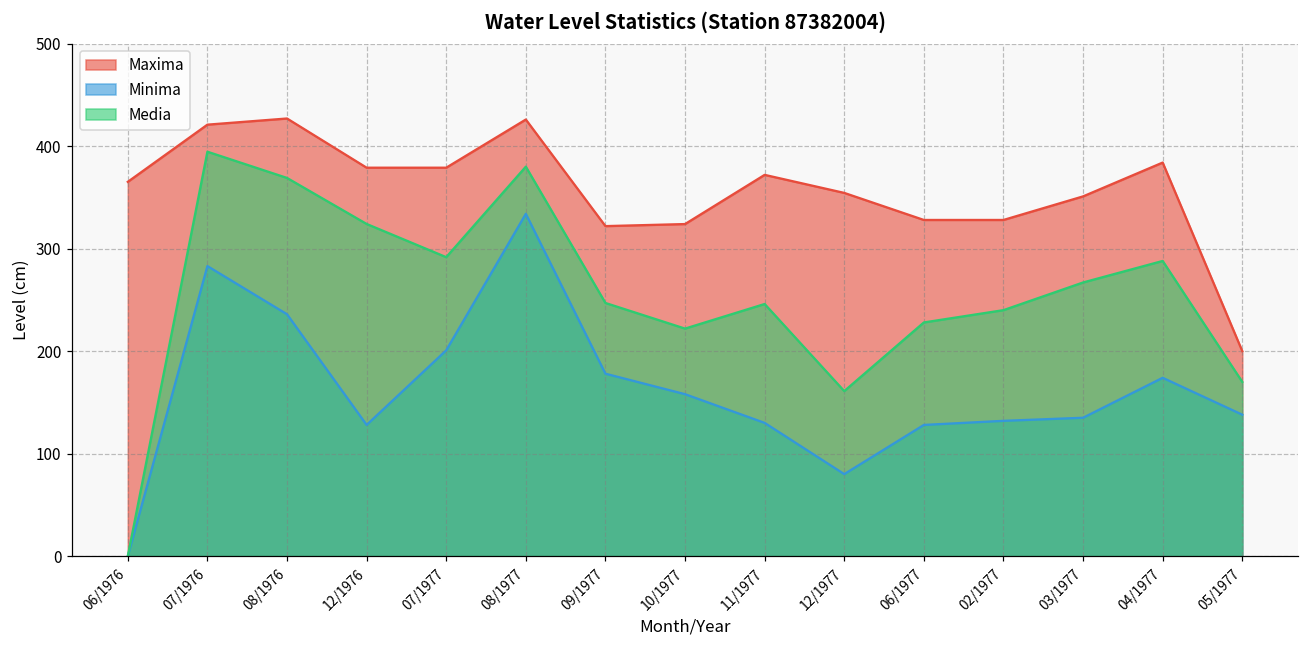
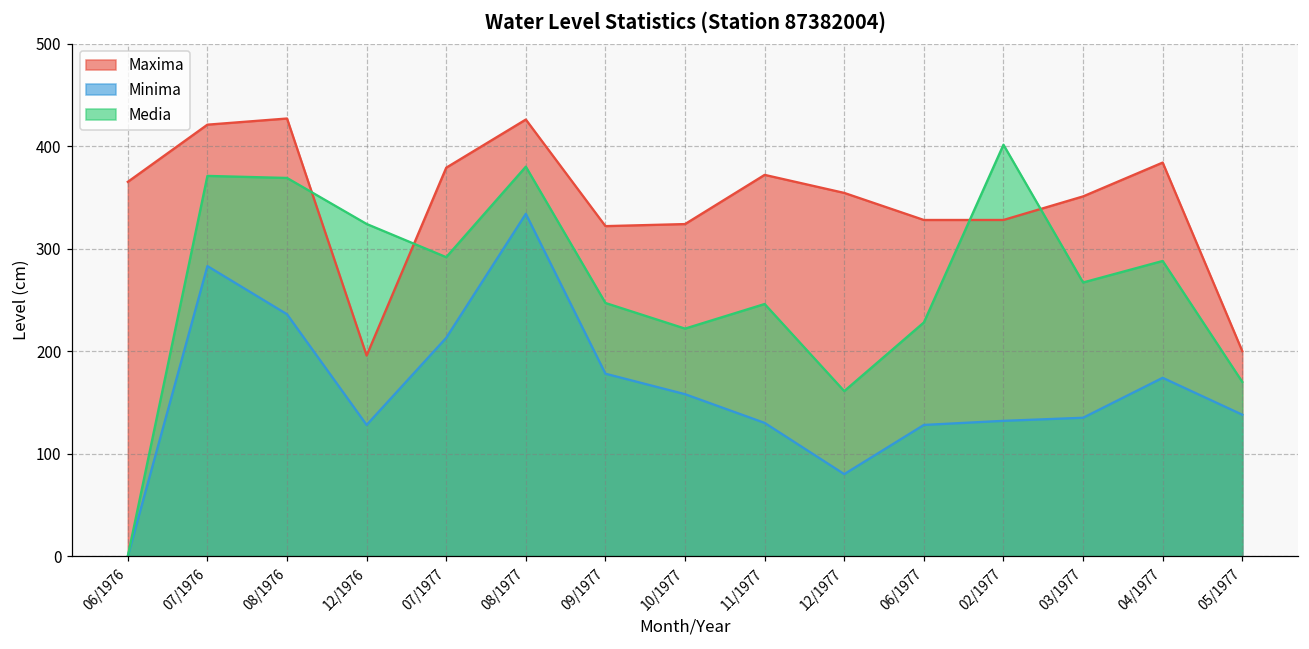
Media, 07/1976: 390 -> 370
Maxima, 12/1976: 380 -> 200
Minima, 07/1977: 200 -> 210
Media, 02/1977: 240 -> 400
